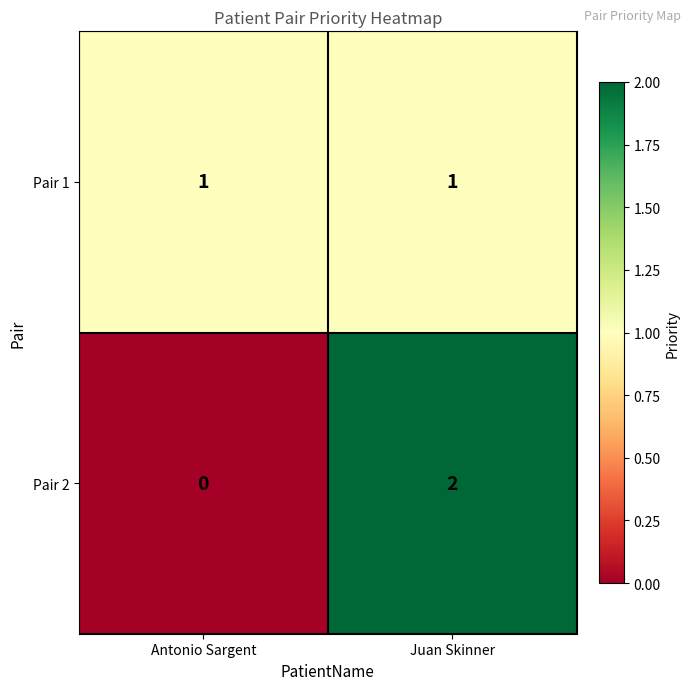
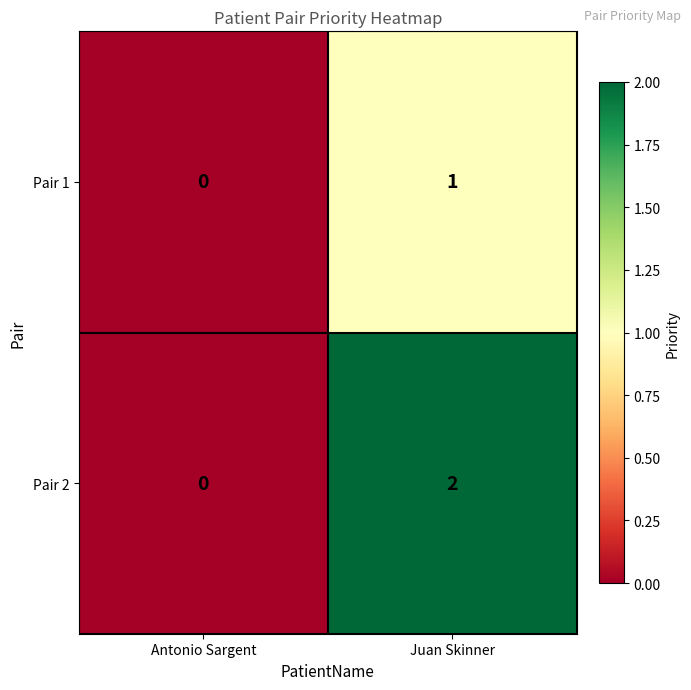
Pair 1, Antonio Sargent: 1 -> 0
